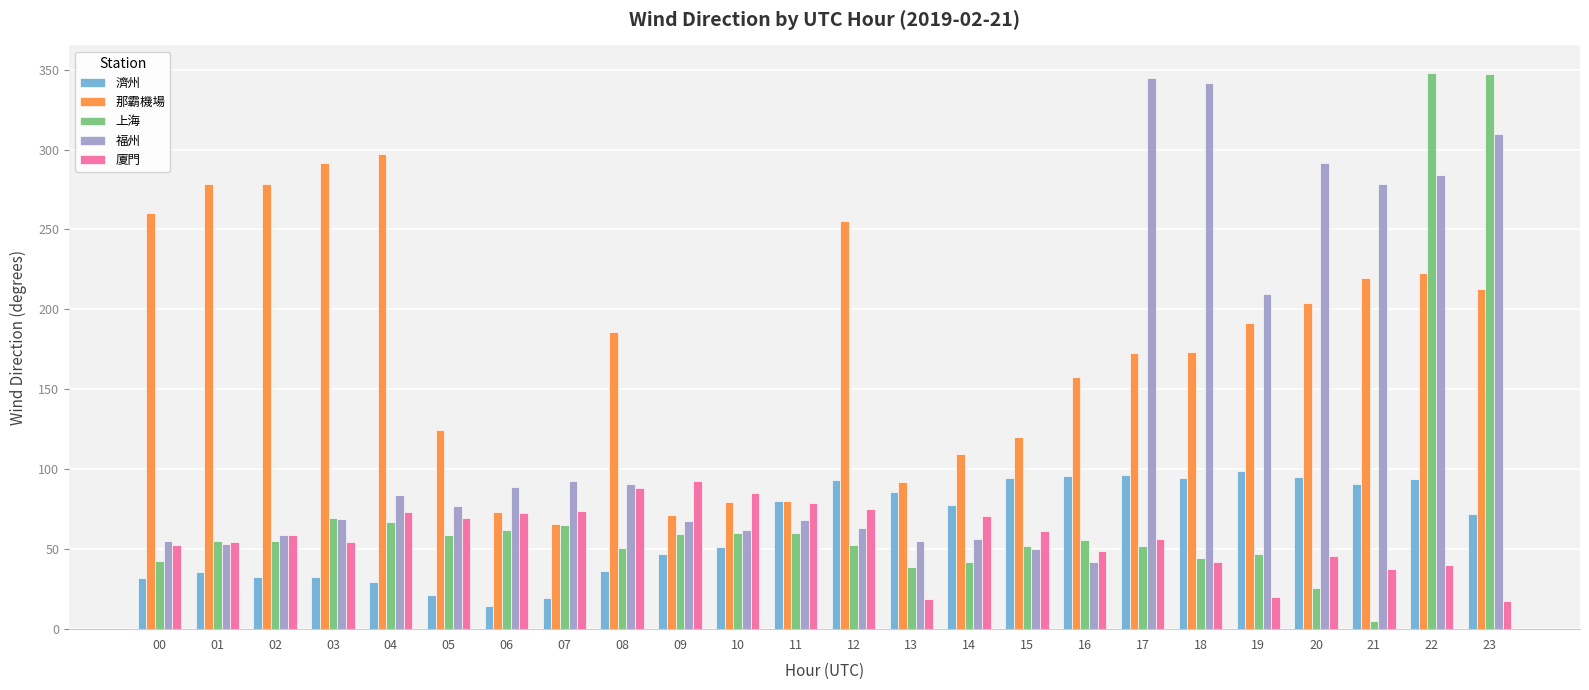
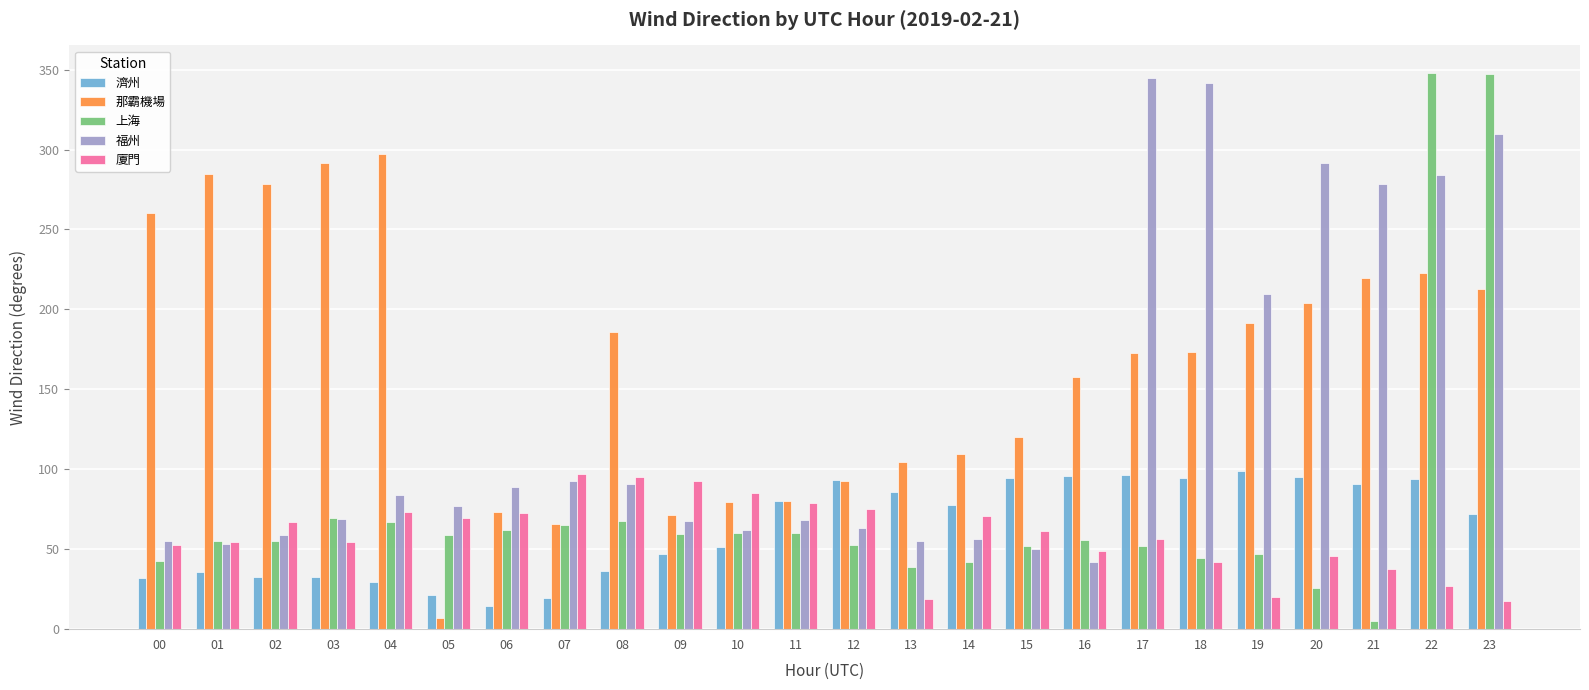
那霸機場, 01: 279 -> 285
廈門, 02: 59 -> 67
那霸機場, 05: 125 -> 7
廈門, 07: 74 -> 97
上海, 08: 51 -> 68
廈門, 08: 88 -> 95
那霸機場, 12: 255 -> 93
那霸機場, 13: 92 -> 104
廈門, 22: 40 -> 27
